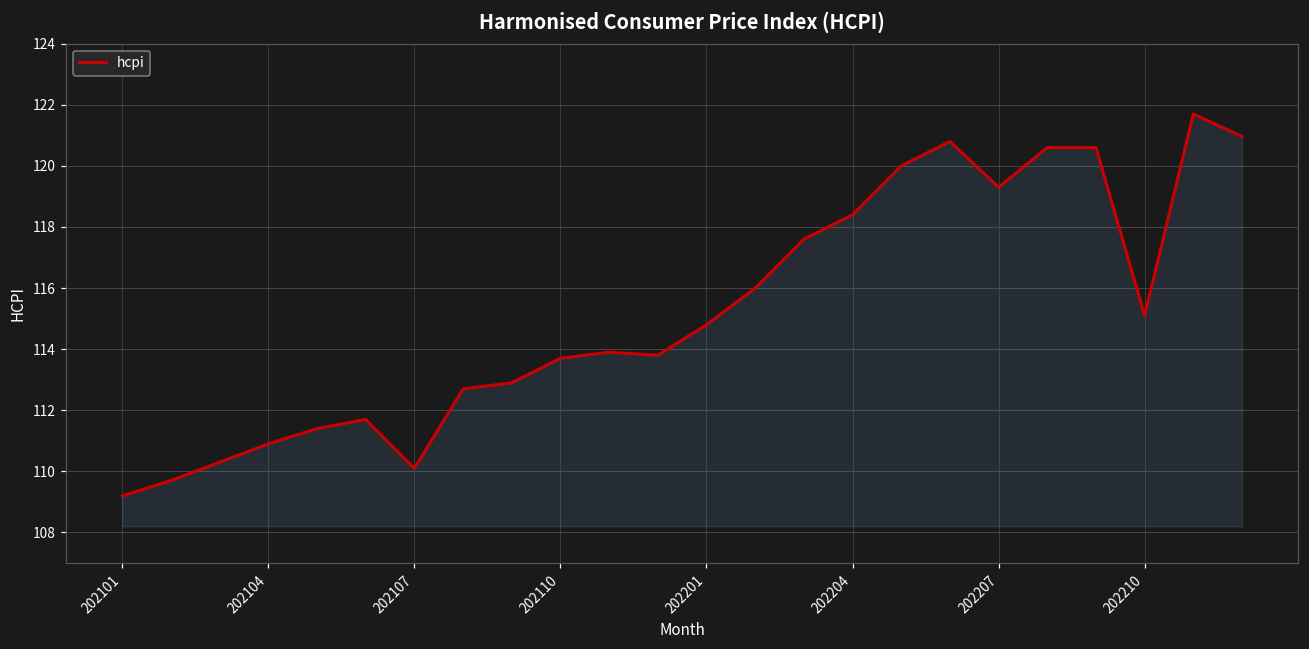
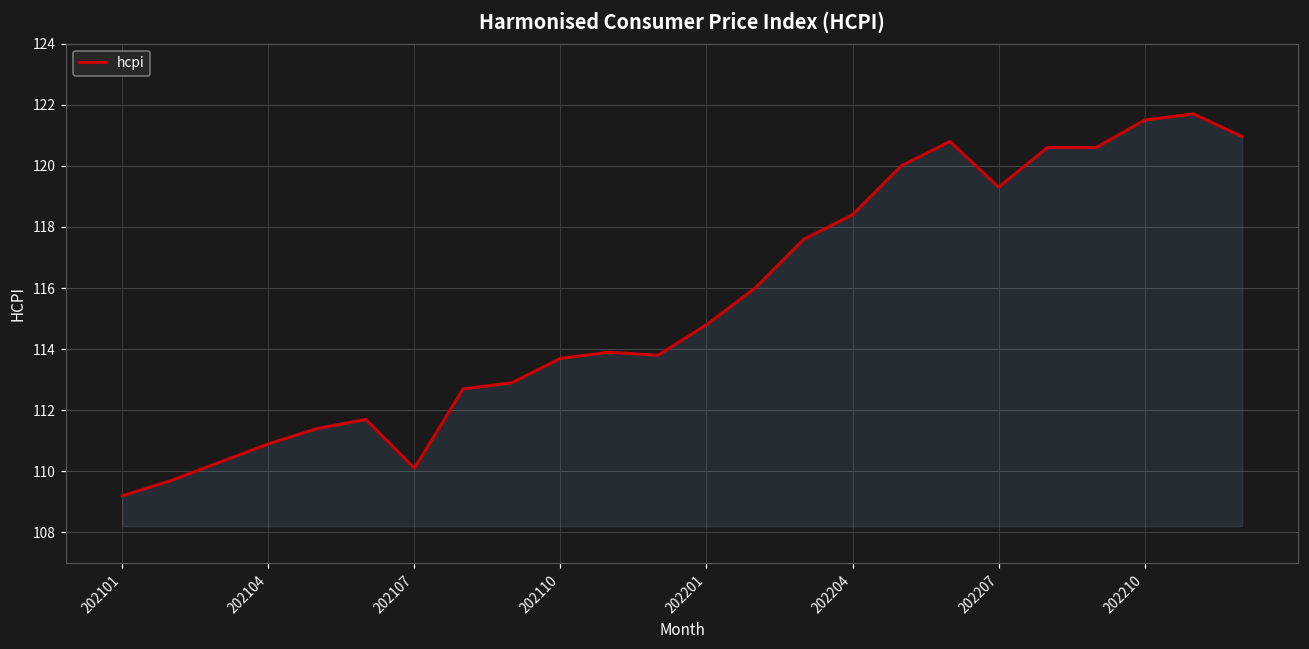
202210: 115.1 -> 121.5
